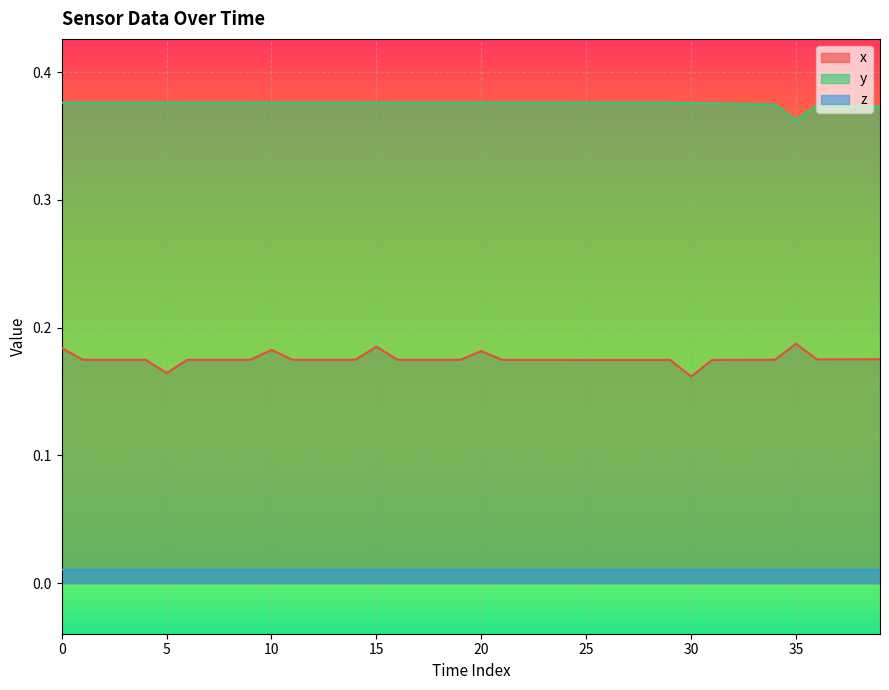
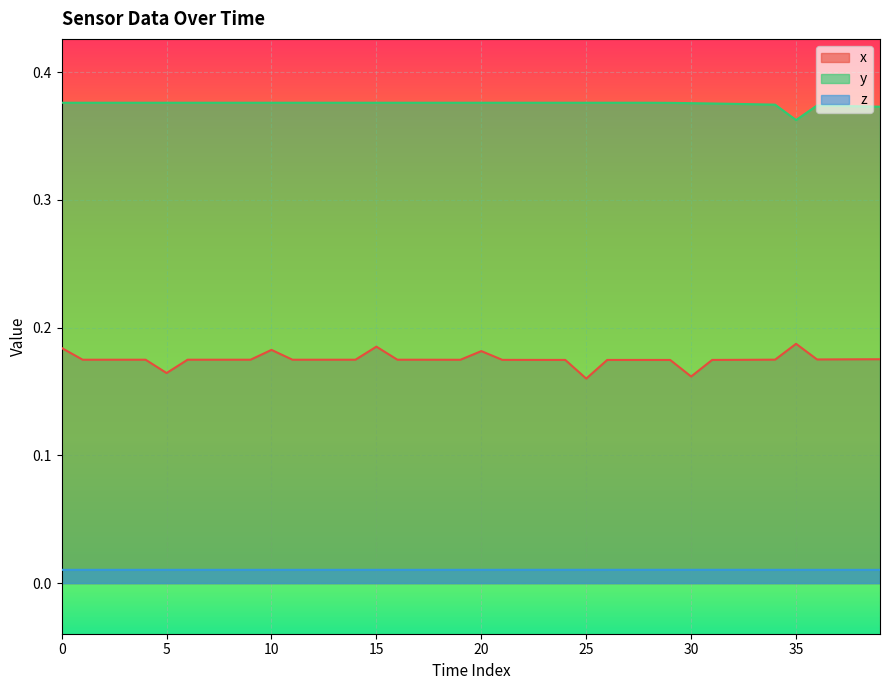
x, 25: 0.175 -> 0.160
